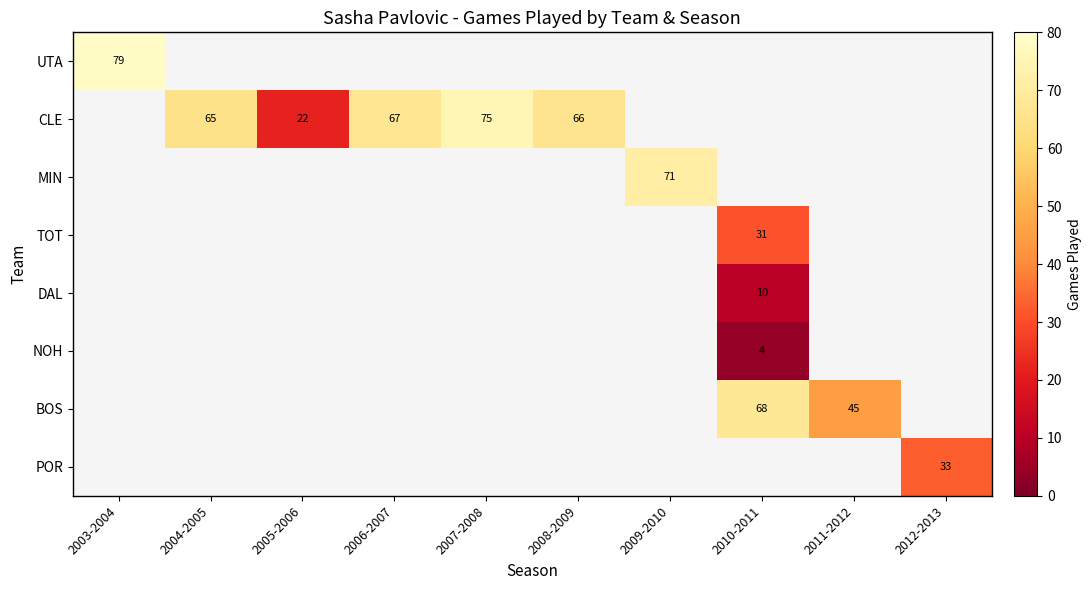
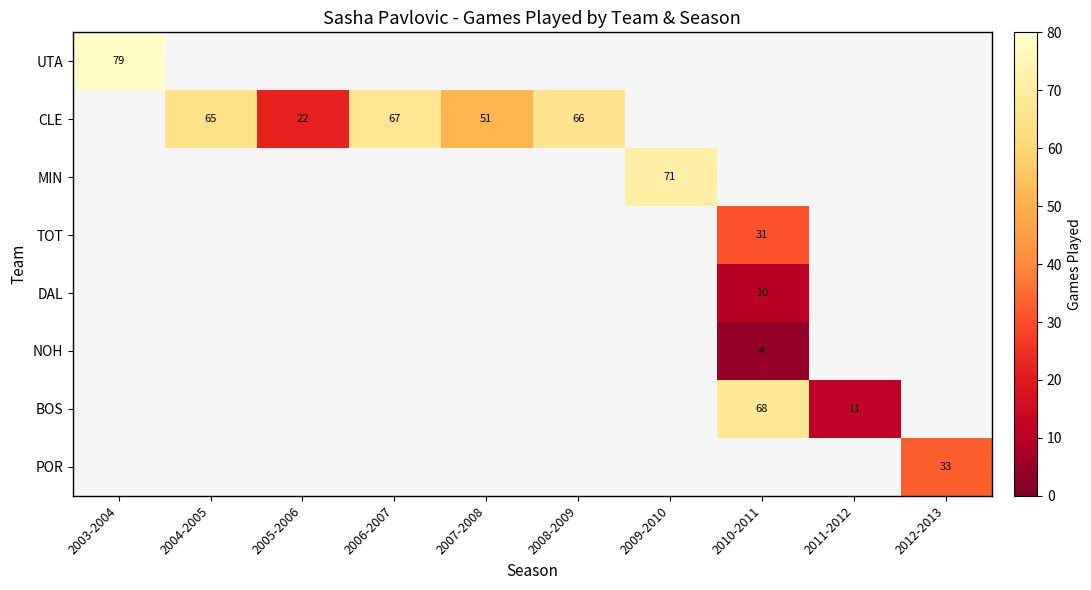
CLE, 2007-2008: 75 -> 51
BOS, 2011-2012: 45 -> 11
